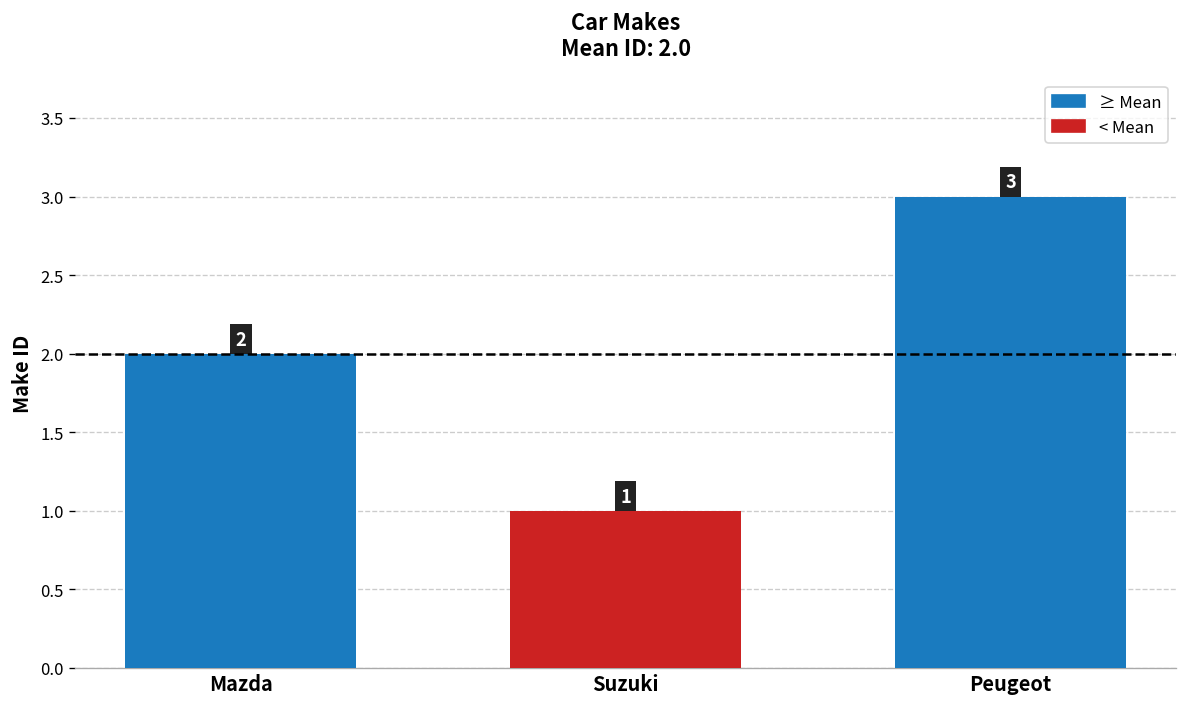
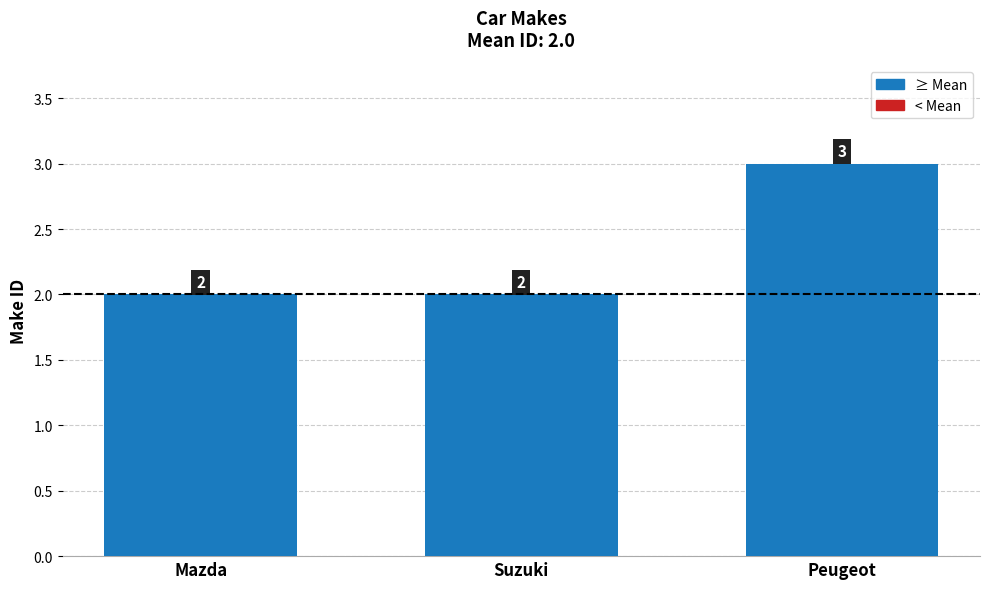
Suzuki: 1 -> 2
